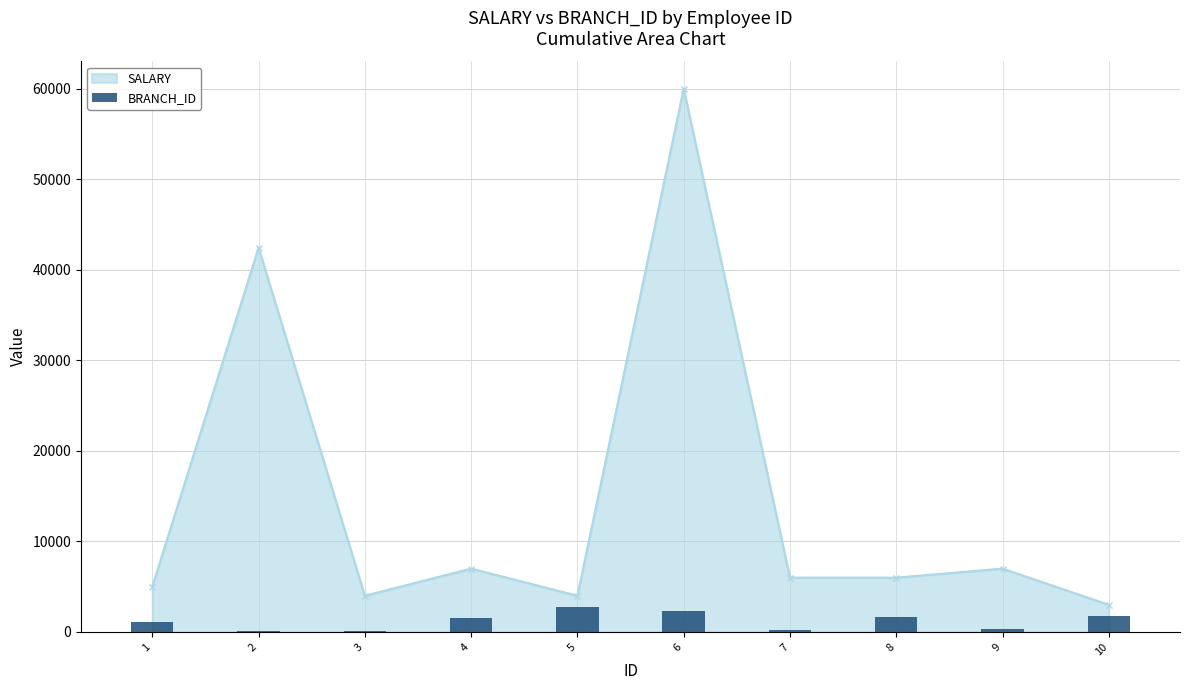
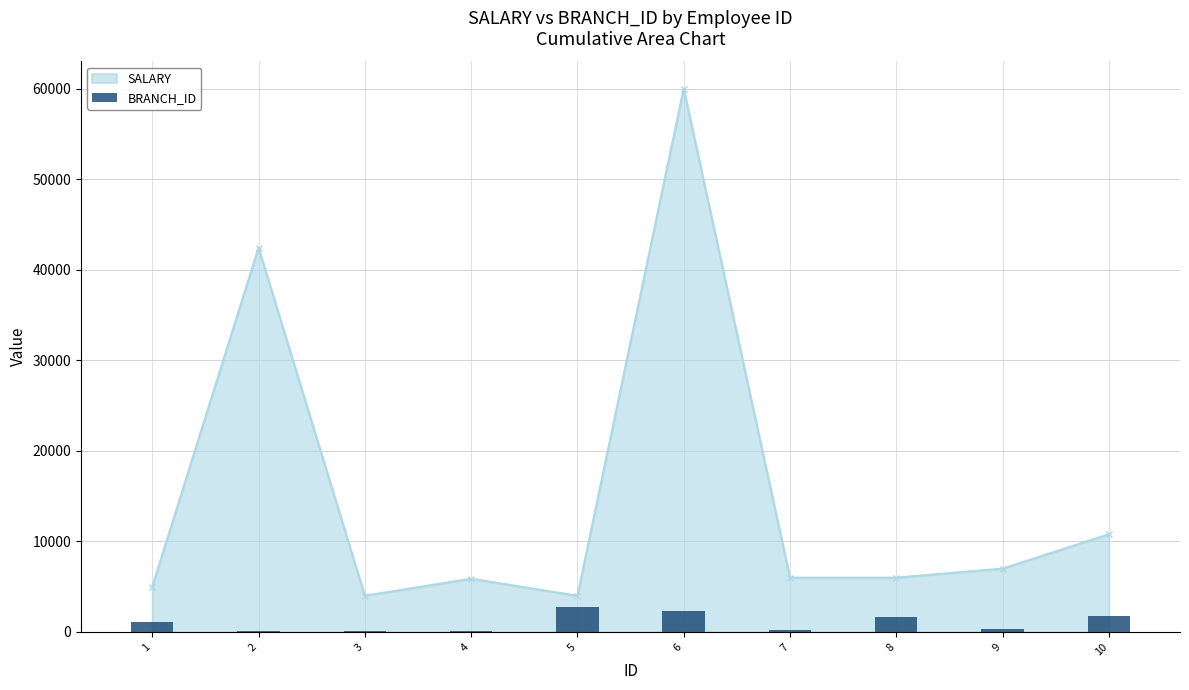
SALARY, 4: 7000 -> 6000
BRANCH_ID, 4: 2000 -> 0
SALARY, 10: 3000 -> 11000
